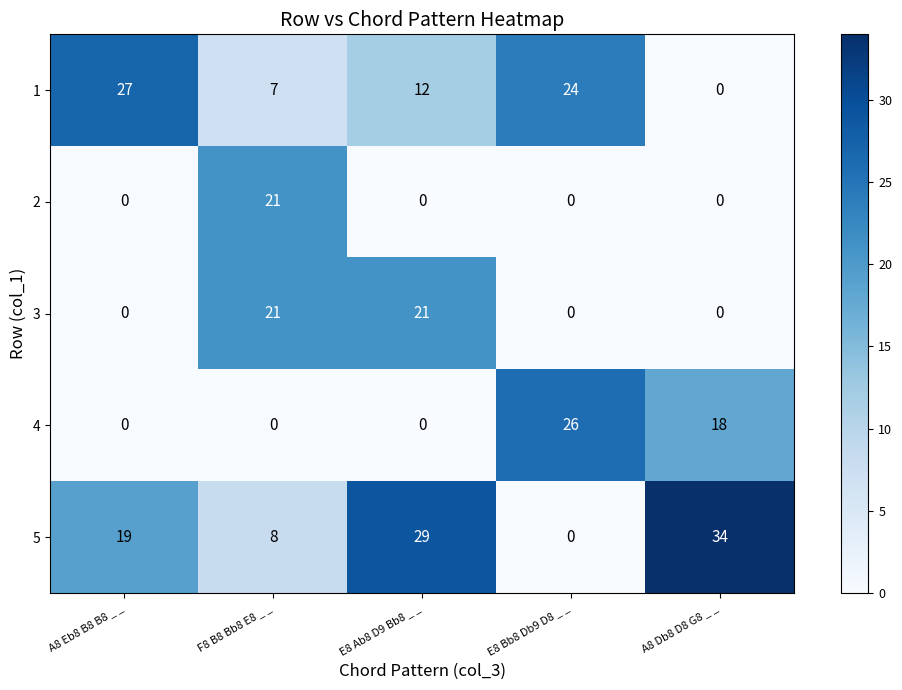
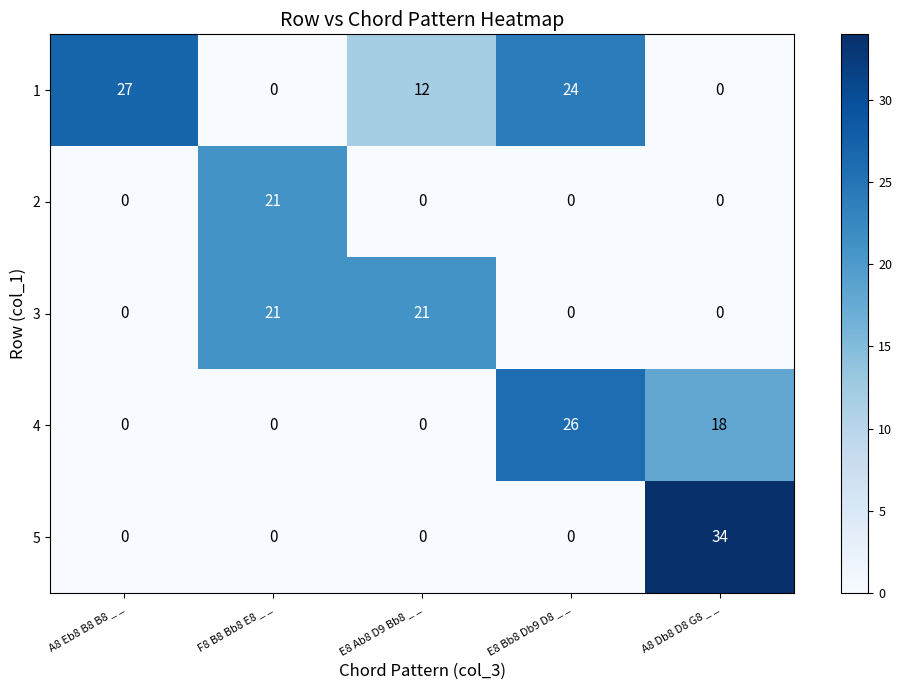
1, F8 B8 Bb8 E8 _ _: 7 -> 0
5, A8 Eb8 B8 B8 _ _: 19 -> 0
5, F8 B8 Bb8 E8 _ _: 8 -> 0
5, E8 Ab8 D9 Bb8 _ _: 29 -> 0
